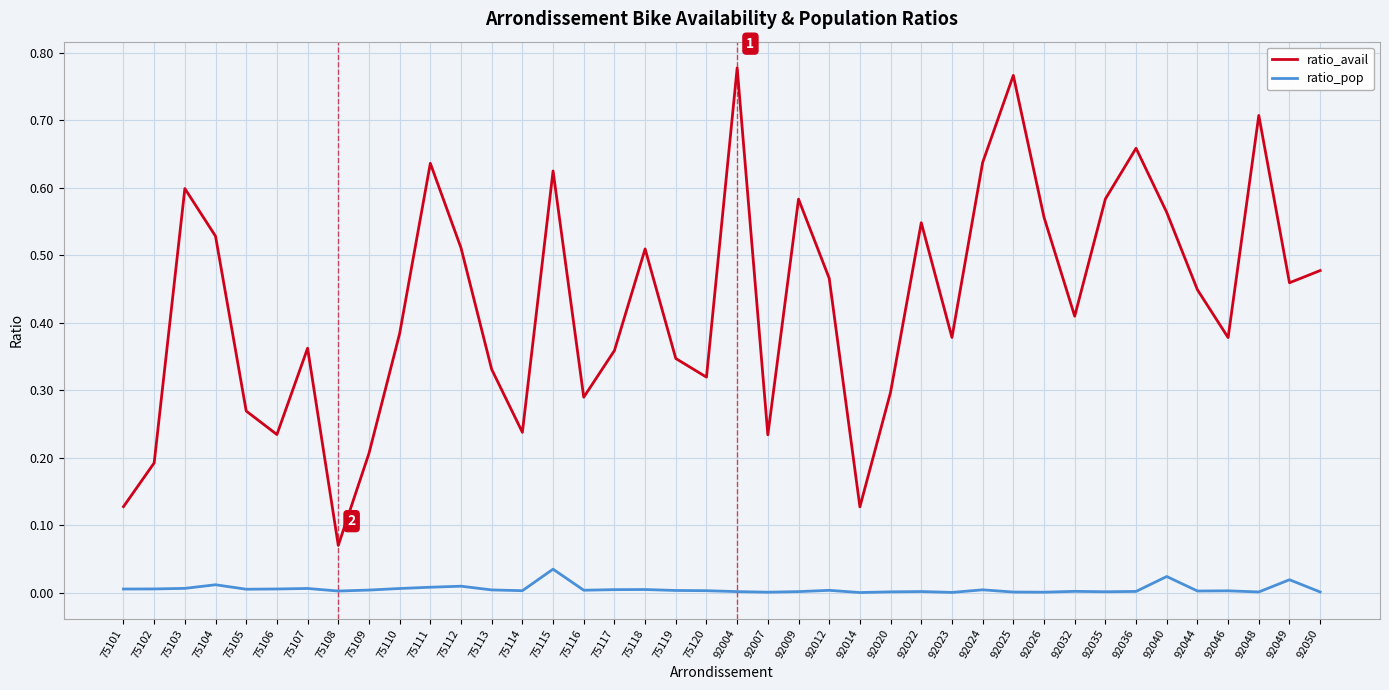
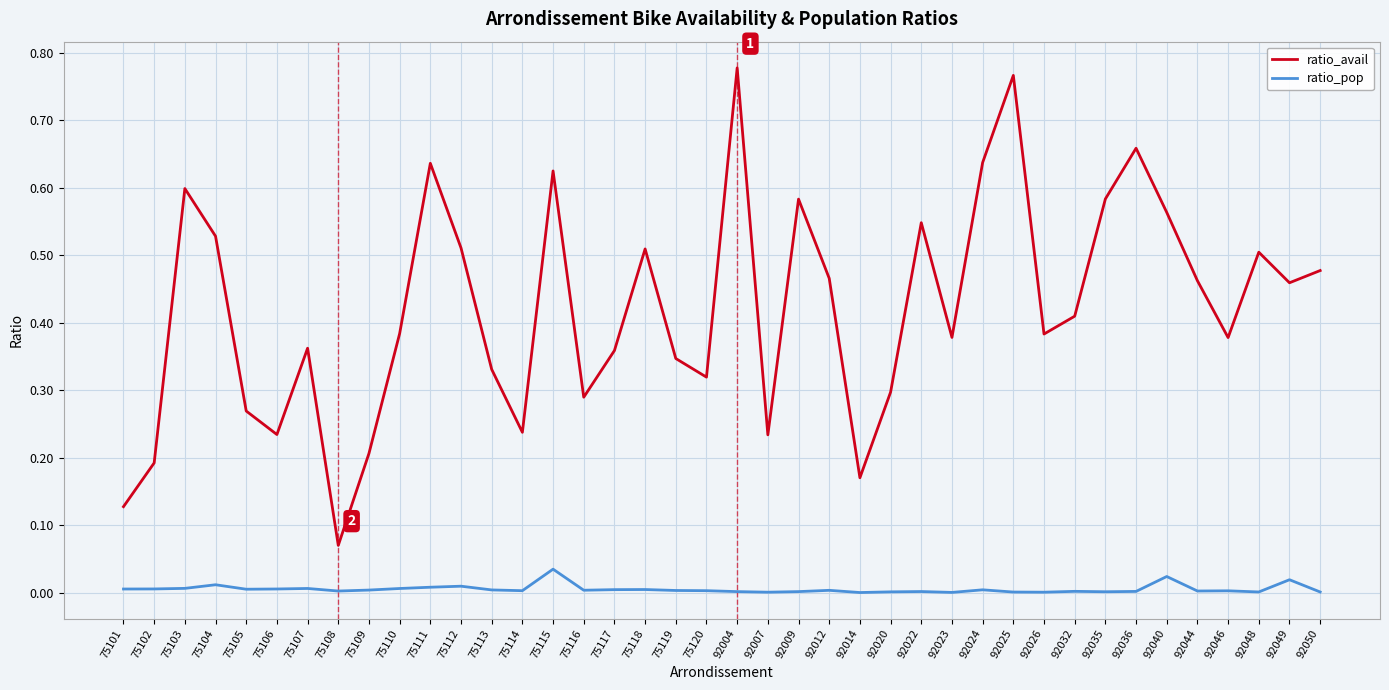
ratio_avail, 92014: 0.13 -> 0.17
ratio_avail, 92026: 0.56 -> 0.38
ratio_avail, 92044: 0.45 -> 0.46
ratio_avail, 92048: 0.71 -> 0.50
